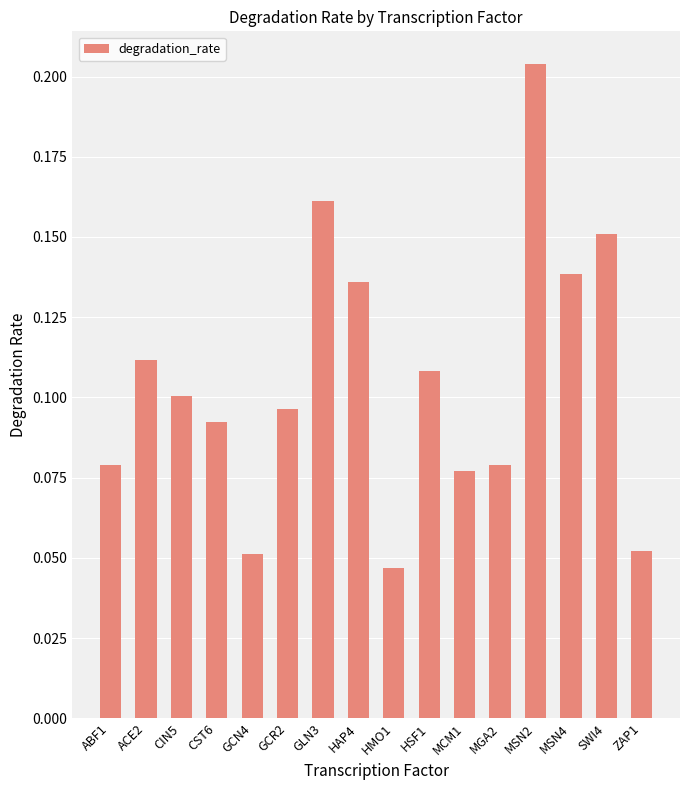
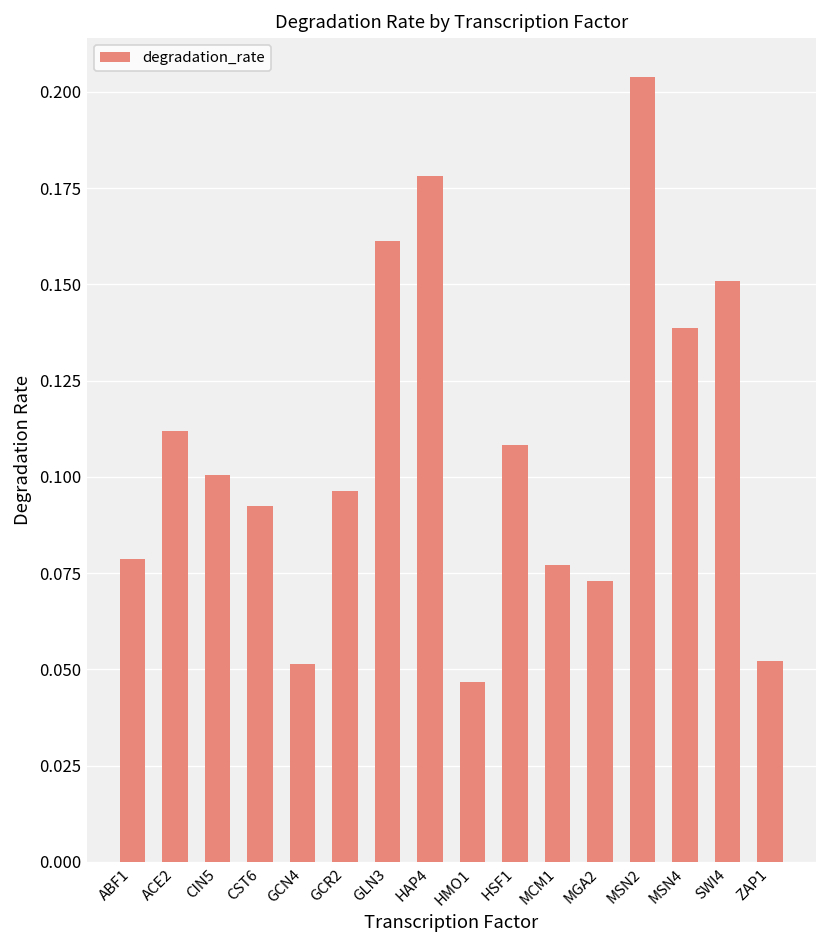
HAP4: 0.136 -> 0.178
MGA2: 0.079 -> 0.073
